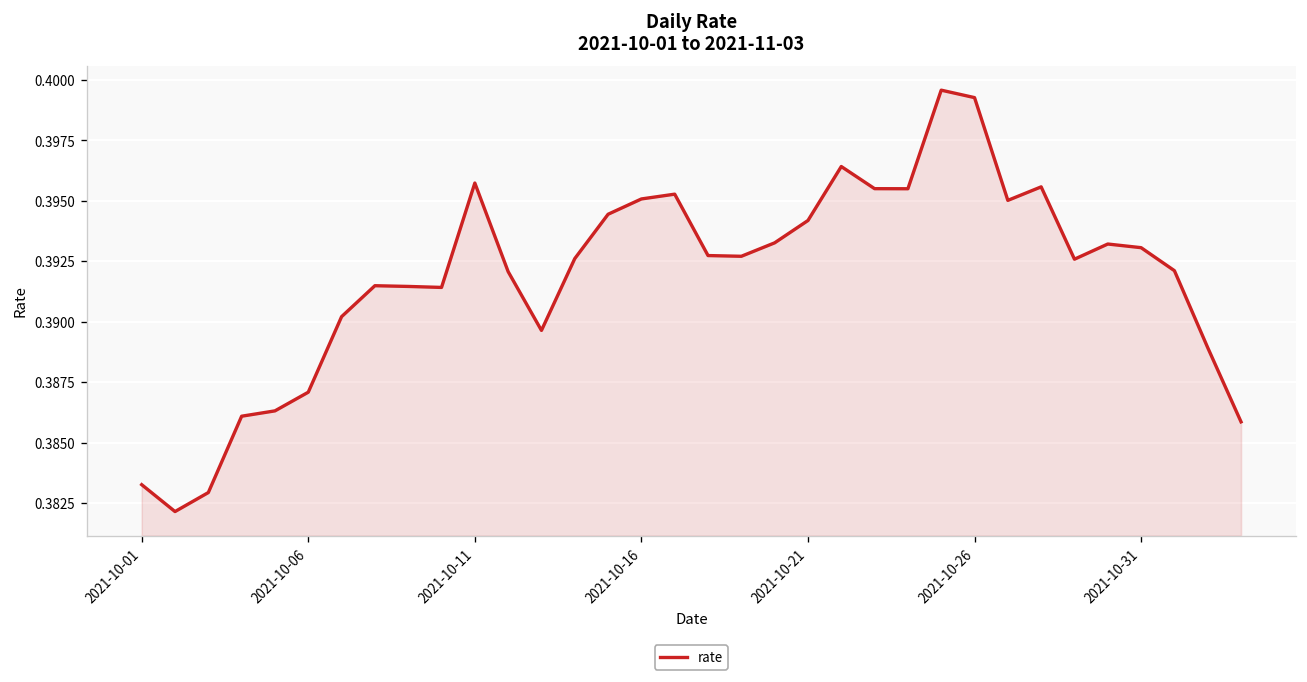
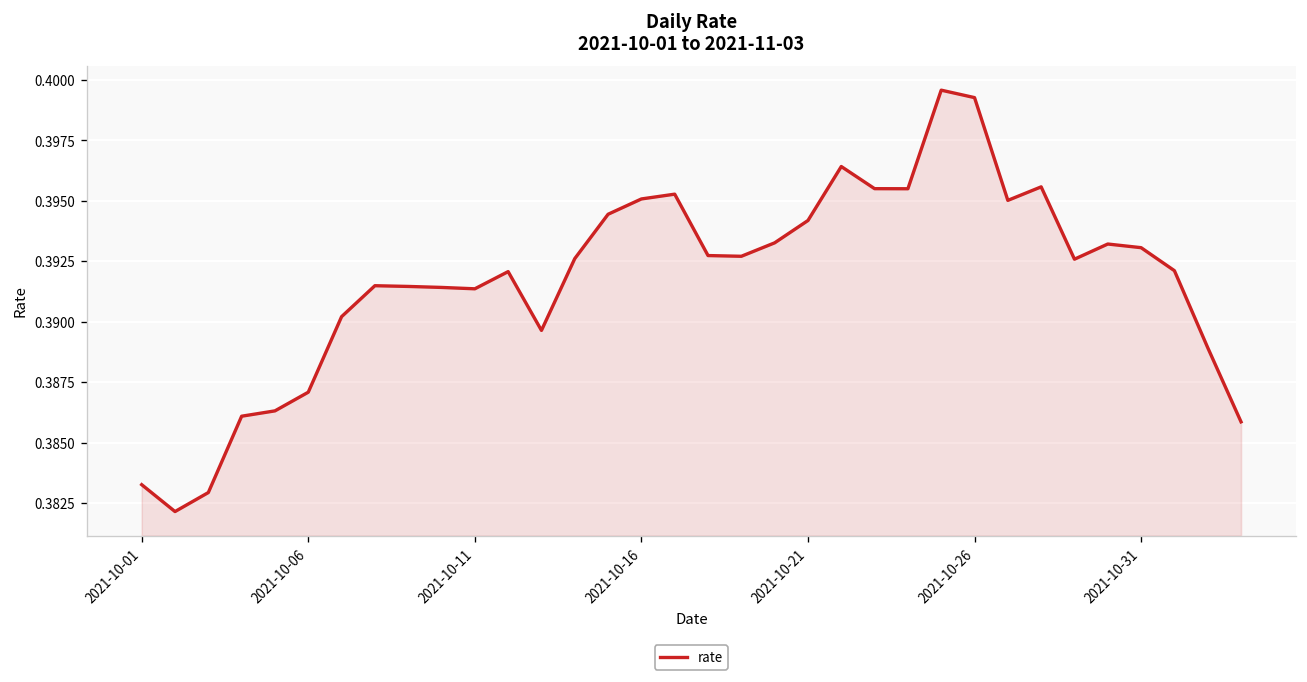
2021-10-11: 0.3957 -> 0.3914
